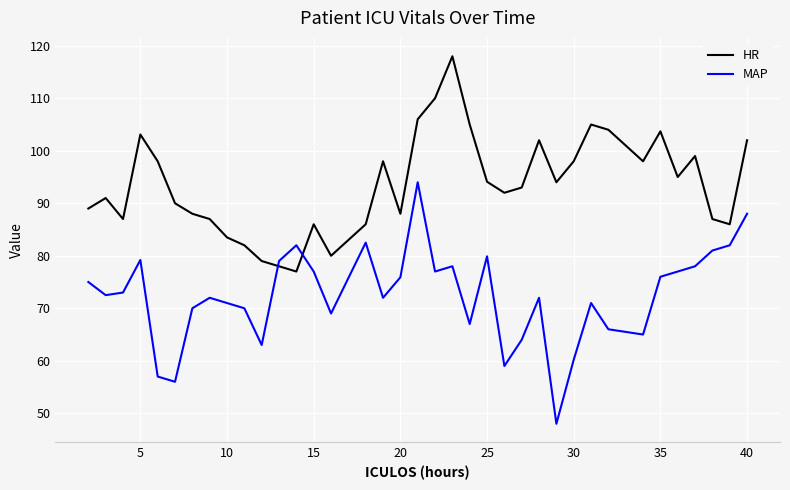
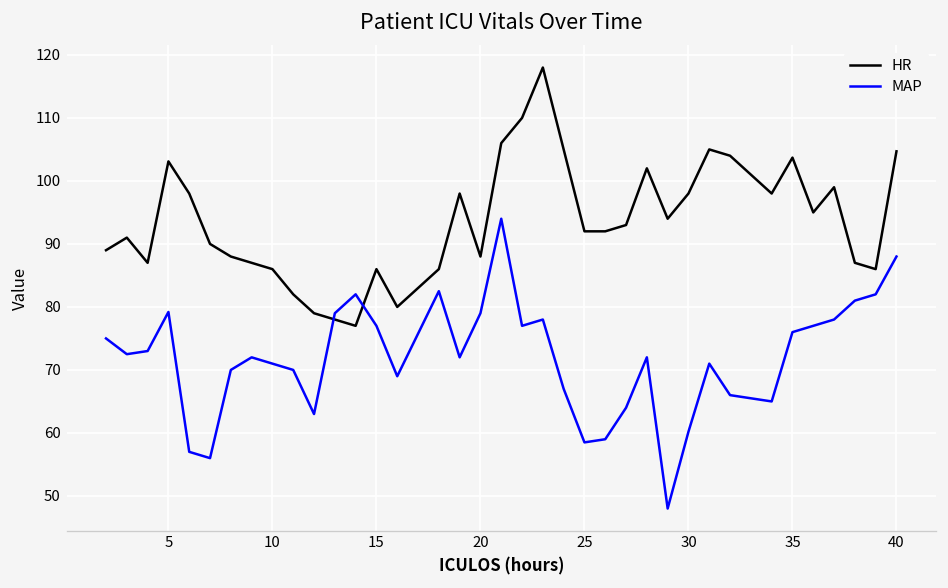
HR, 10: 84 -> 86
MAP, 20: 76 -> 79
HR, 25: 94 -> 92
MAP, 25: 80 -> 59
HR, 40: 102 -> 105
